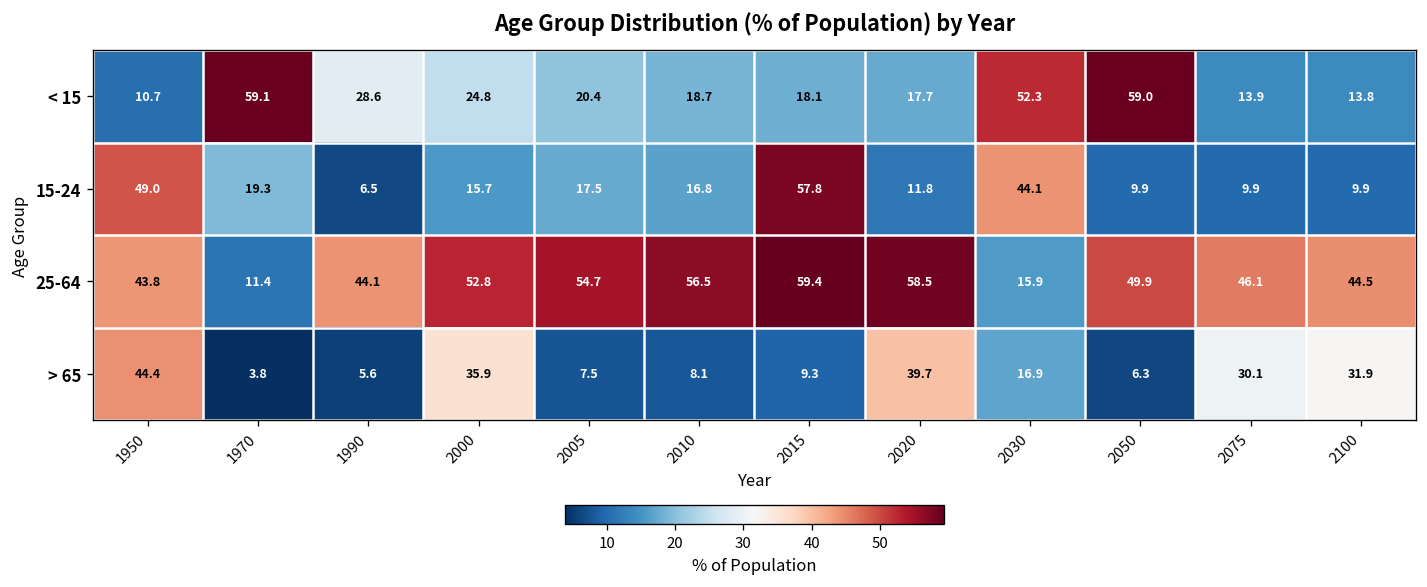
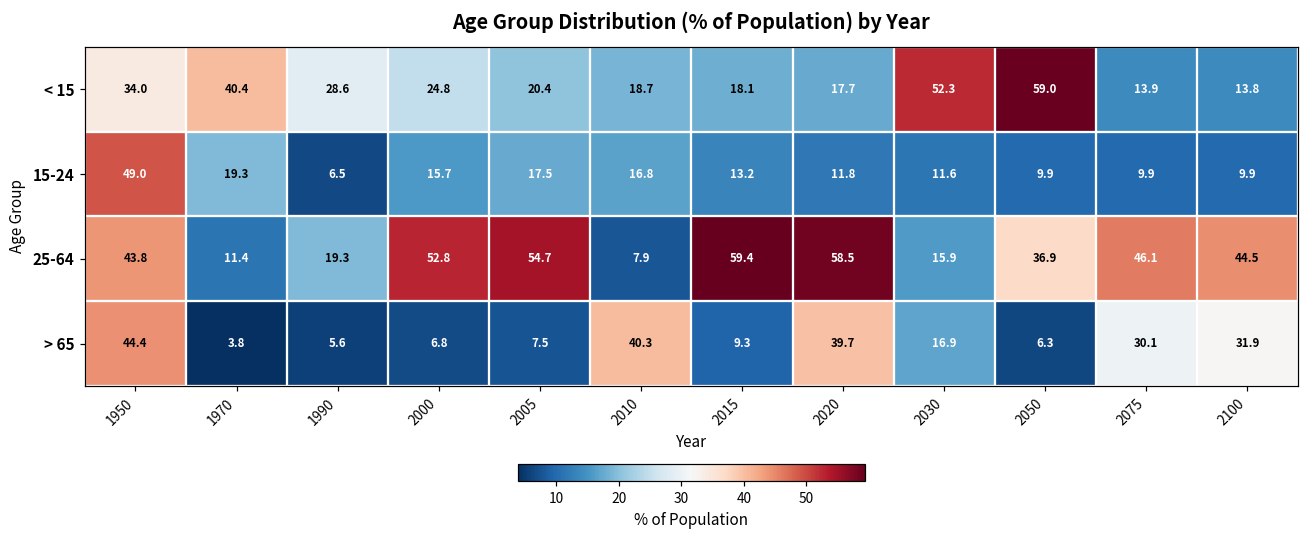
< 15, 1950: 10.7 -> 34.0
< 15, 1970: 59.1 -> 40.4
15-24, 2015: 57.8 -> 13.2
15-24, 2030: 44.1 -> 11.6
25-64, 1990: 44.1 -> 19.3
25-64, 2010: 56.5 -> 7.9
25-64, 2050: 49.9 -> 36.9
> 65, 2000: 35.9 -> 6.8
> 65, 2010: 8.1 -> 40.3
